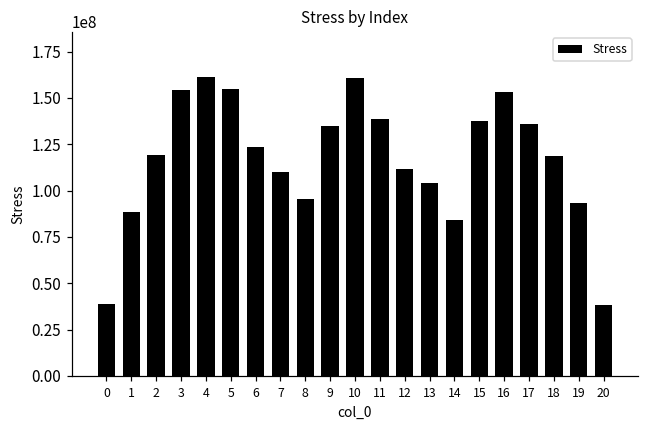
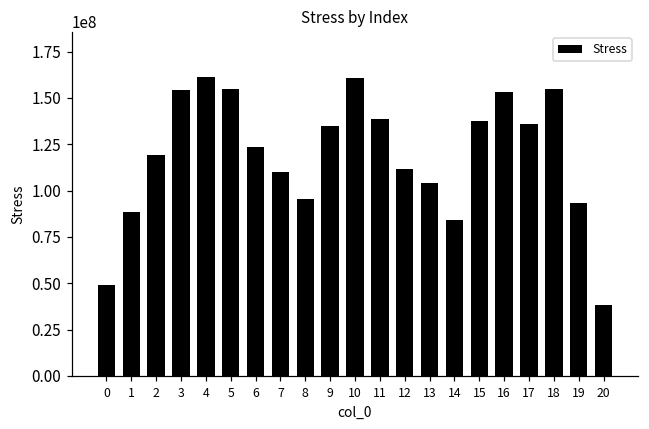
0: 39000000 -> 49000000
18: 119000000 -> 155000000
